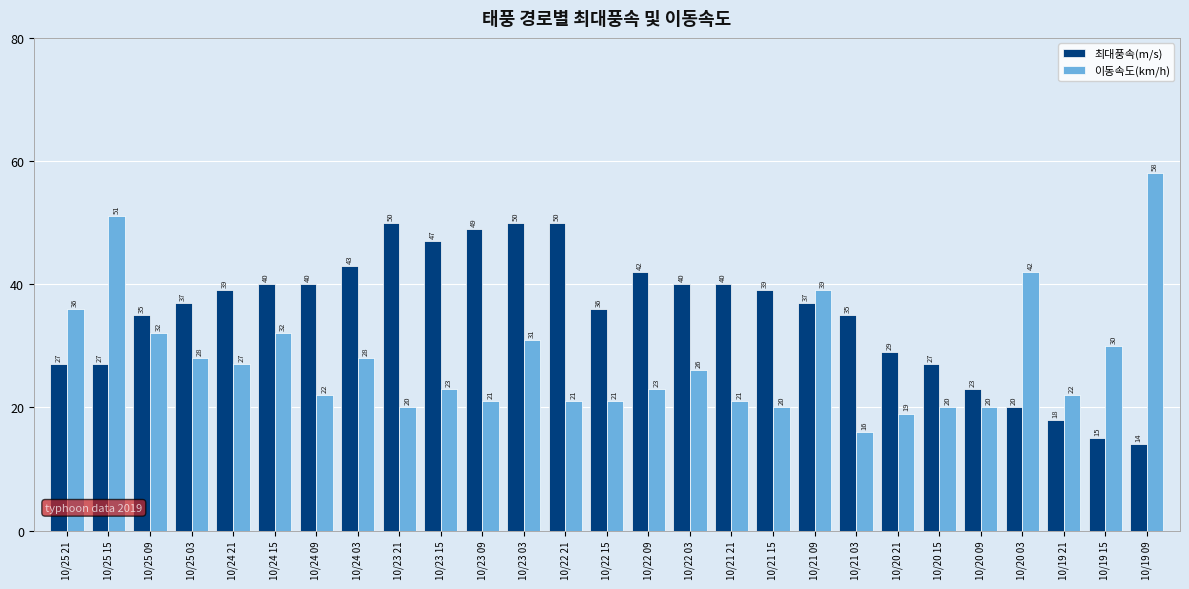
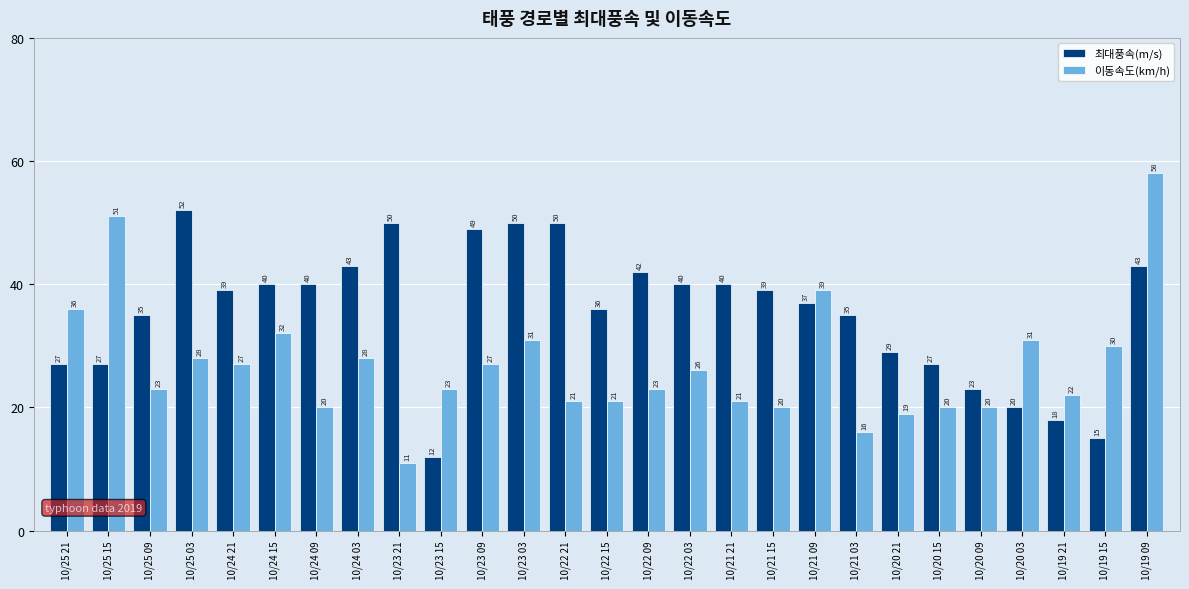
이동속도(km/h), 10/25 09: 32 -> 23
최대풍속(m/s), 10/25 03: 37 -> 52
이동속도(km/h), 10/24 09: 22 -> 20
이동속도(km/h), 10/23 21: 20 -> 11
최대풍속(m/s), 10/23 15: 47 -> 12
이동속도(km/h), 10/23 09: 21 -> 27
이동속도(km/h), 10/20 03: 42 -> 31
최대풍속(m/s), 10/19 09: 14 -> 43
